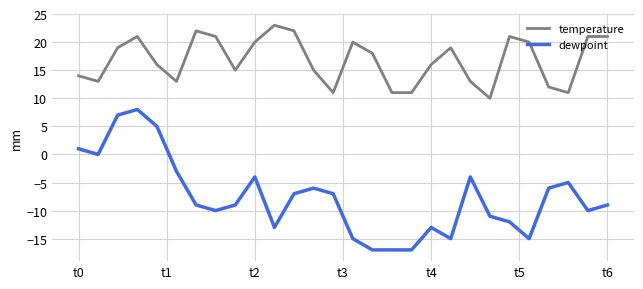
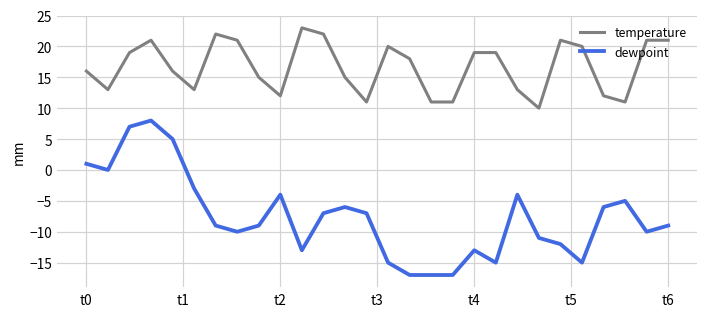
temperature, t0: 14 -> 16
temperature, t2: 20 -> 12
temperature, t4: 16 -> 19
